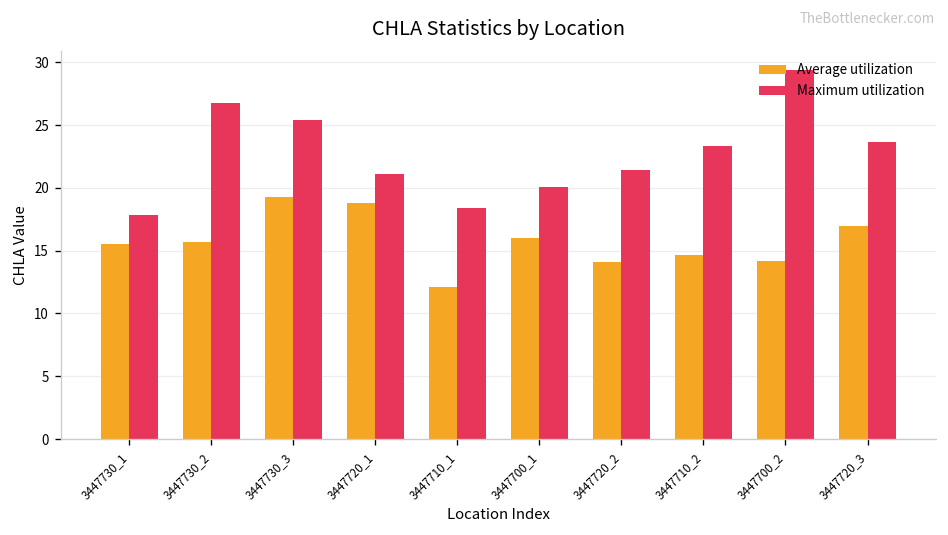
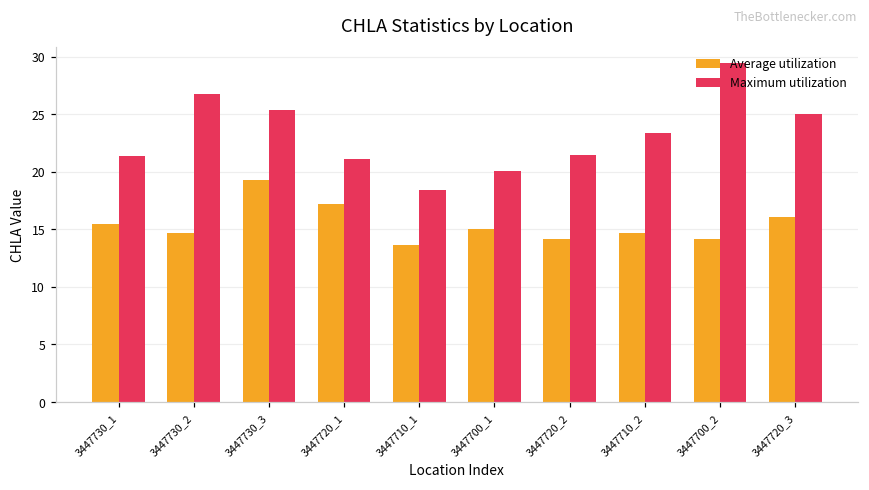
Maximum utilization, 3447730_1: 17.8 -> 21.4
Average utilization, 3447730_2: 15.7 -> 14.7
Average utilization, 3447720_1: 18.8 -> 17.2
Average utilization, 3447710_1: 12.1 -> 13.6
Average utilization, 3447700_1: 16.0 -> 15.0
Average utilization, 3447720_3: 16.9 -> 16.1
Maximum utilization, 3447720_3: 23.7 -> 25.1
